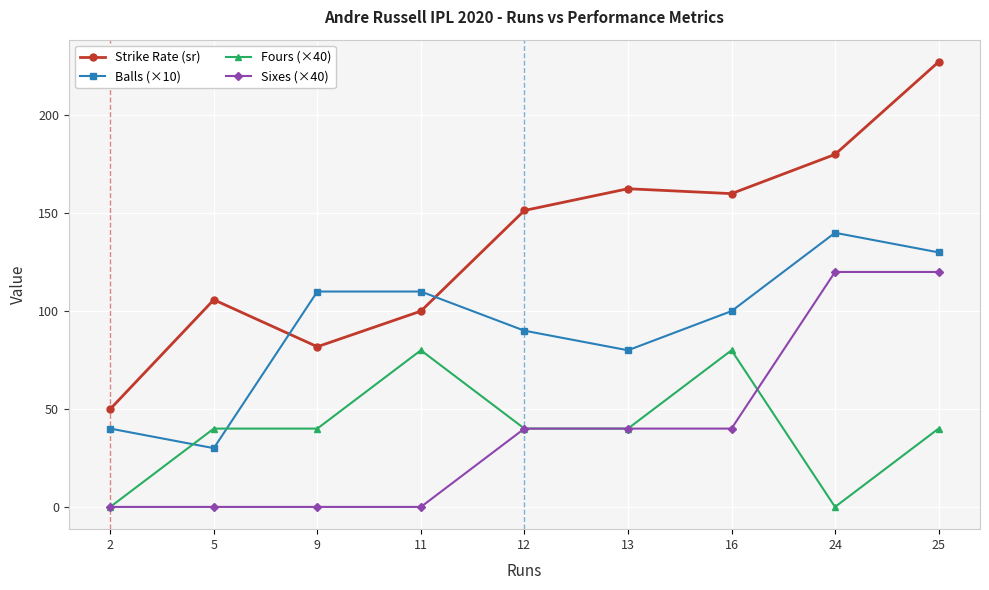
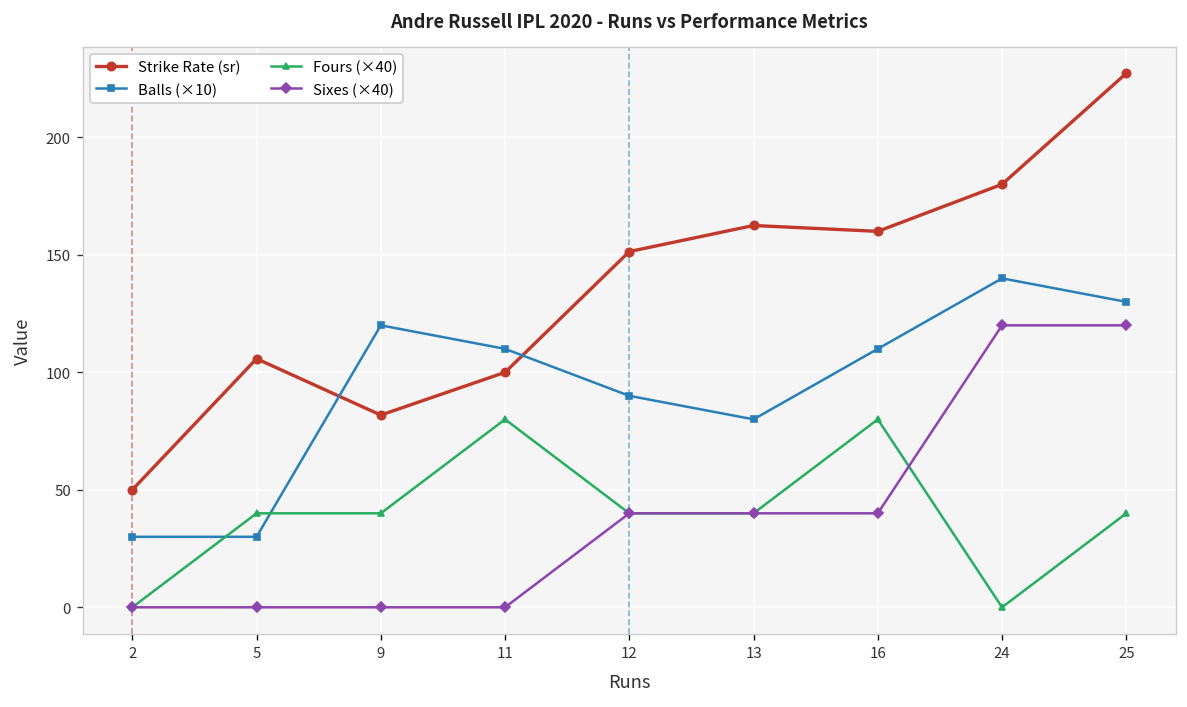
Balls (×10), 2: 40 -> 30
Balls (×10), 9: 110 -> 120
Balls (×10), 16: 100 -> 110
